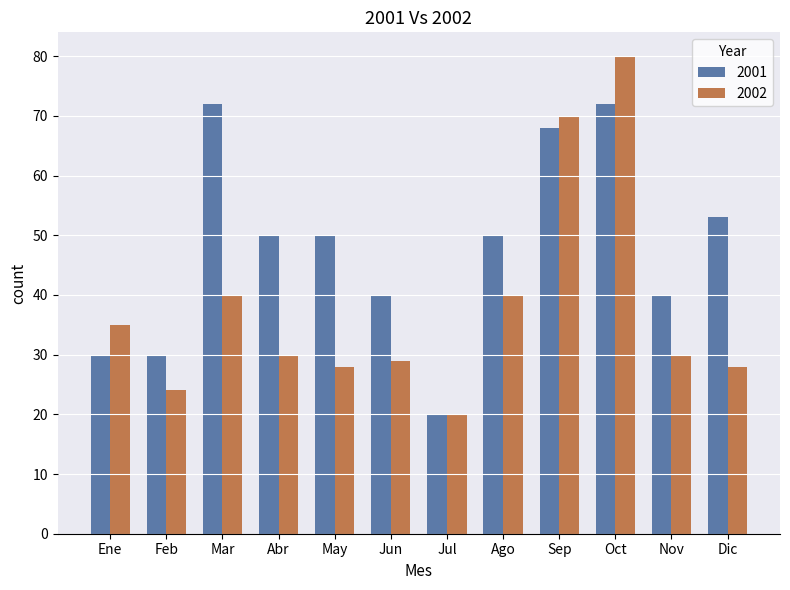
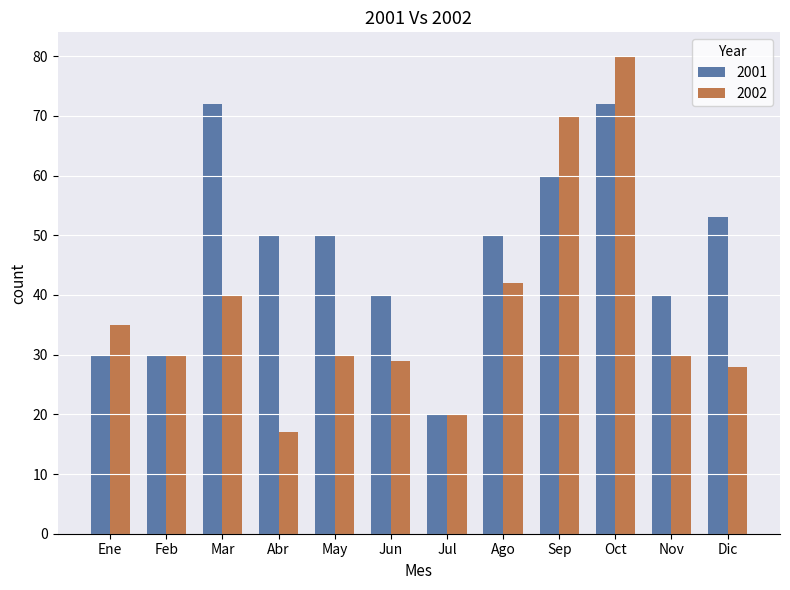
2002, Feb: 24 -> 30
2002, Abr: 30 -> 17
2002, May: 28 -> 30
2002, Ago: 40 -> 42
2001, Sep: 68 -> 60
